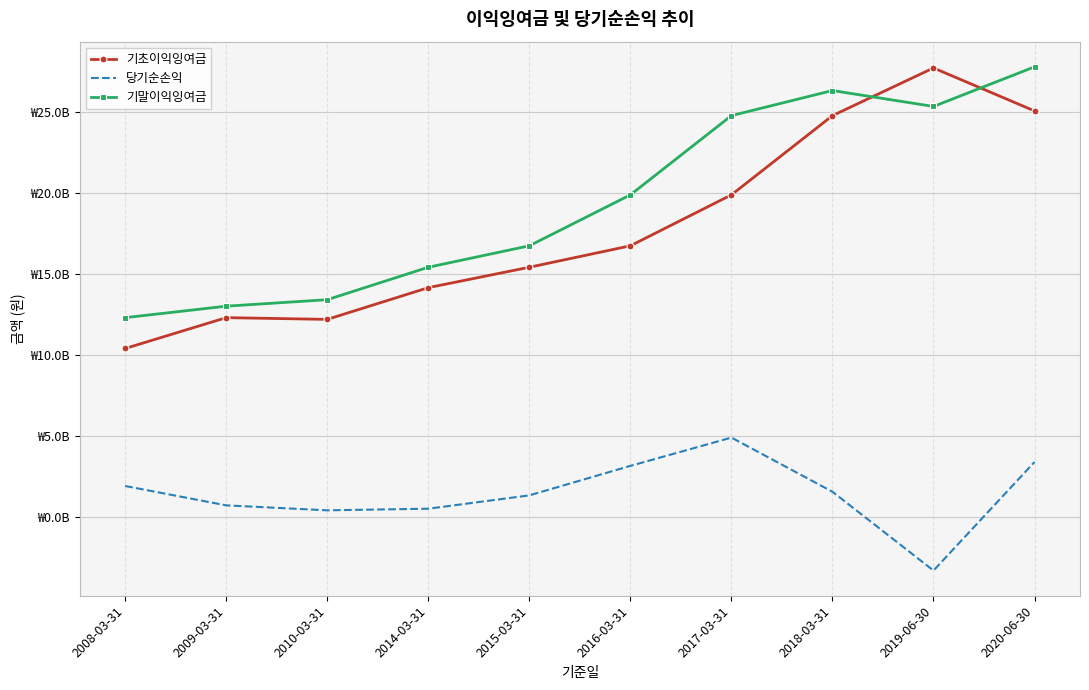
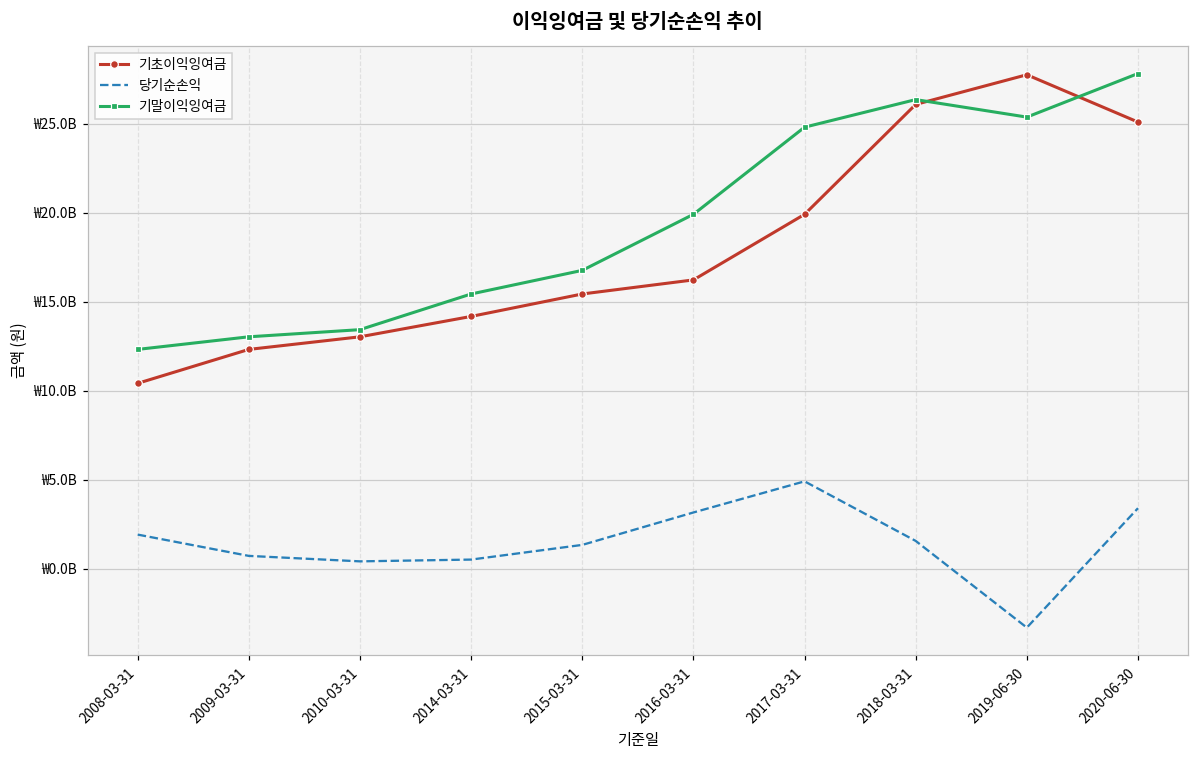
기초이익잉여금, 2010-03-31: ₩12200000000 -> ₩13000000000
기초이익잉여금, 2016-03-31: ₩16700000000 -> ₩16200000000
기초이익잉여금, 2018-03-31: ₩24800000000 -> ₩26100000000
